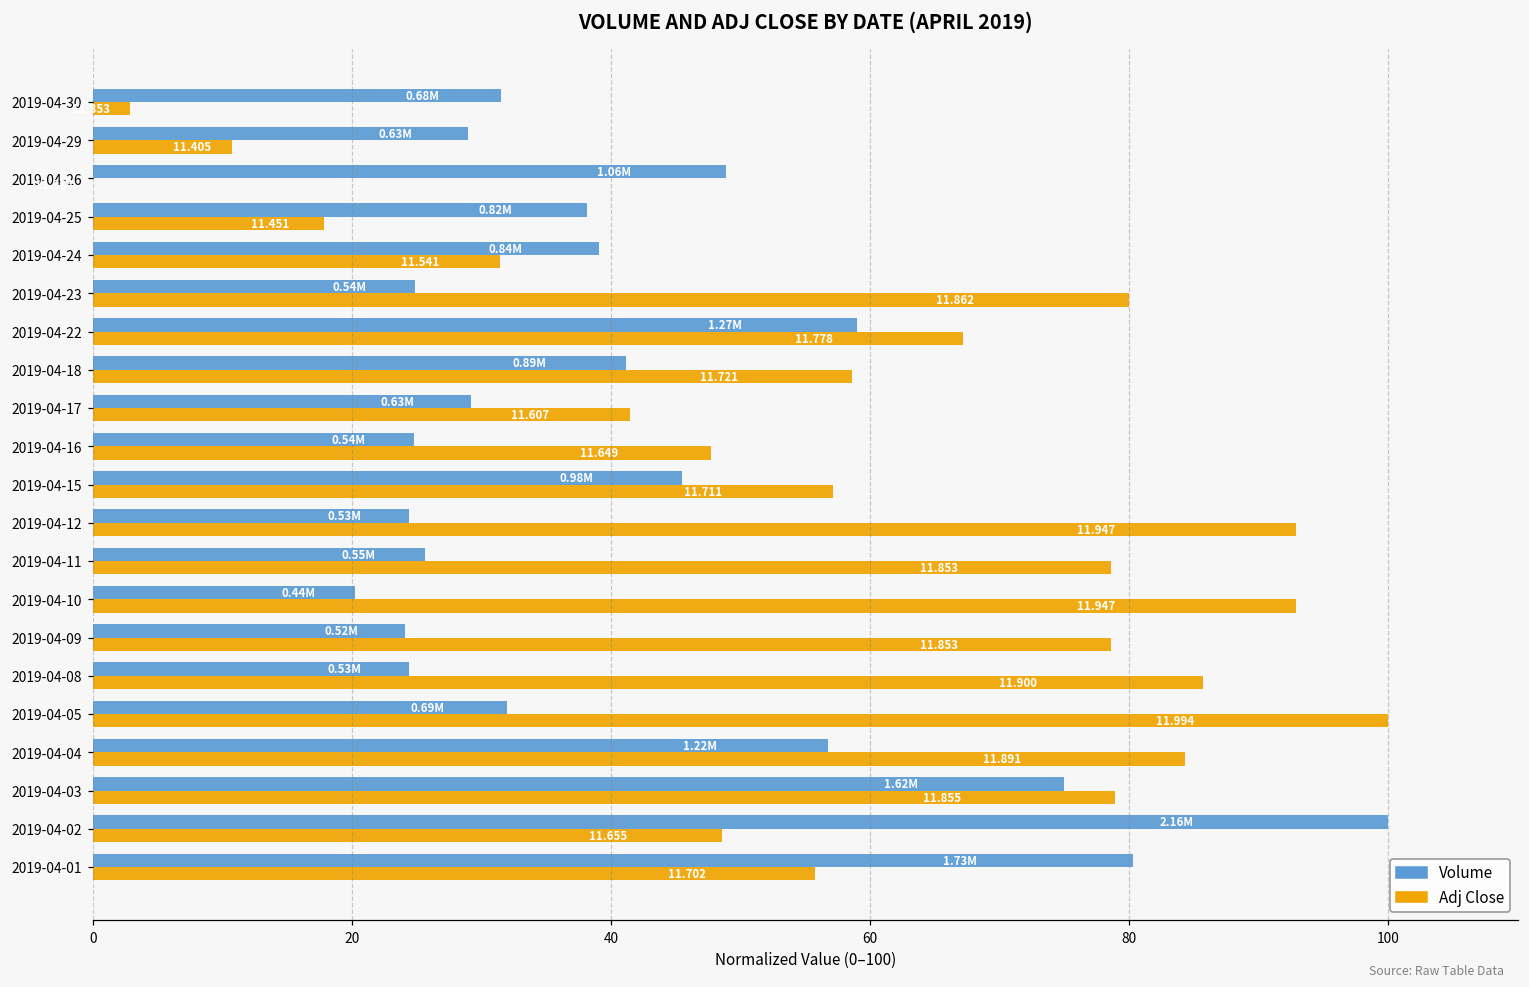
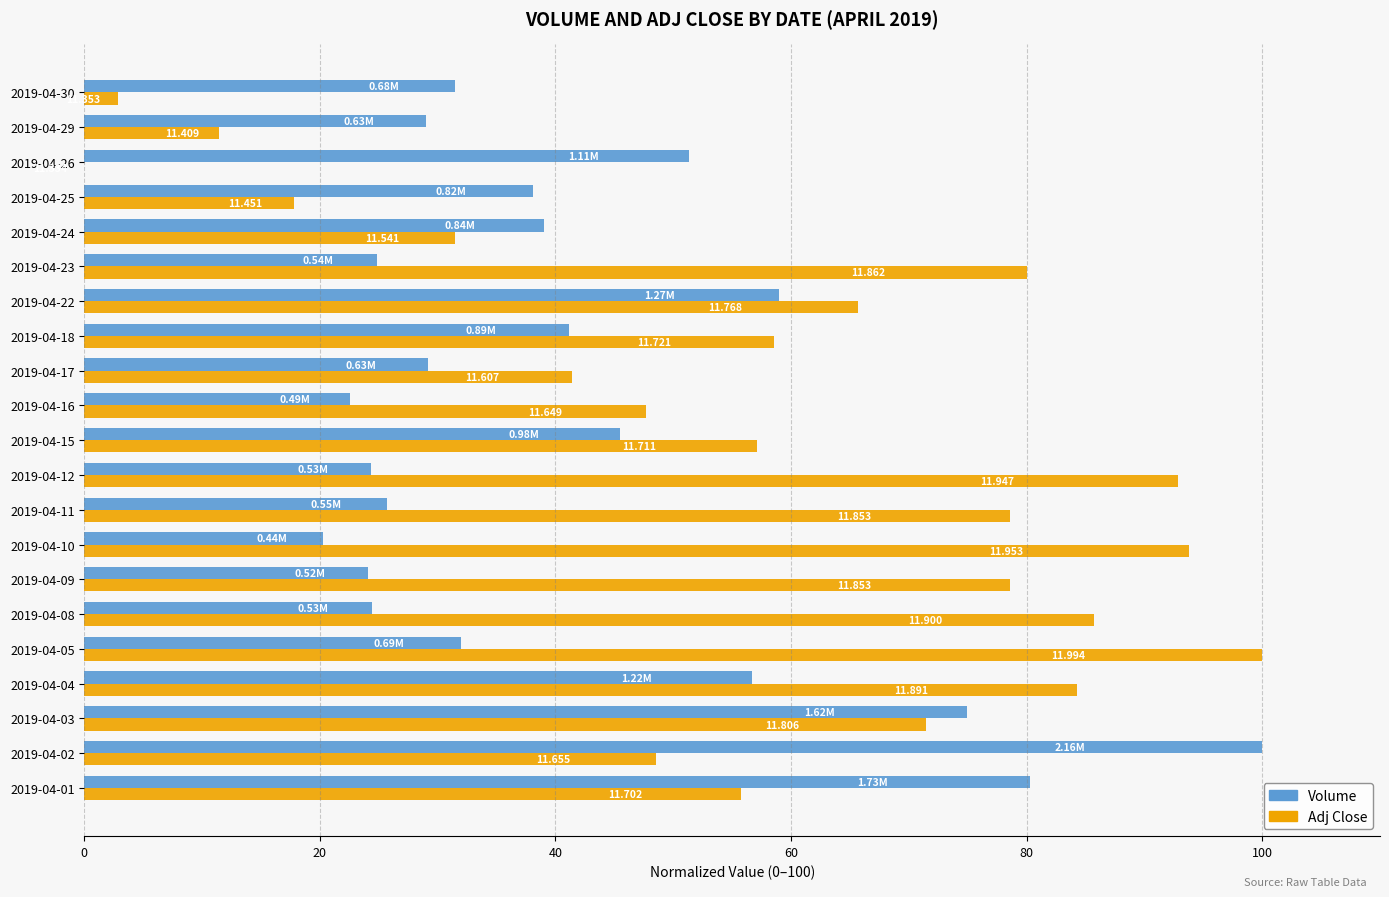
Adj Close, 2019-04-29: 11.405 -> 11.409
Volume, 2019-04-26: 1.06M -> 1.11M
Adj Close, 2019-04-22: 11.778 -> 11.768
Volume, 2019-04-16: 0.54M -> 0.49M
Adj Close, 2019-04-10: 11.947 -> 11.953
Adj Close, 2019-04-03: 11.855 -> 11.806
